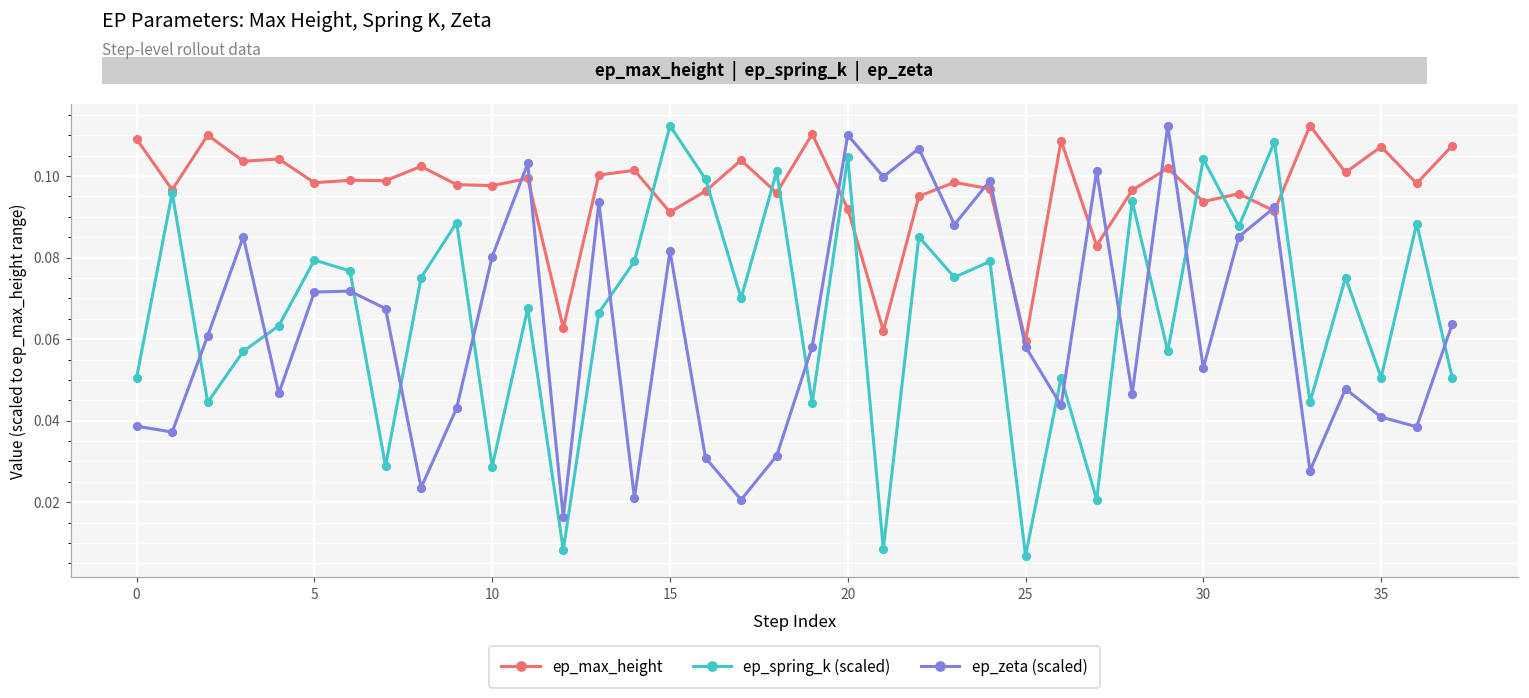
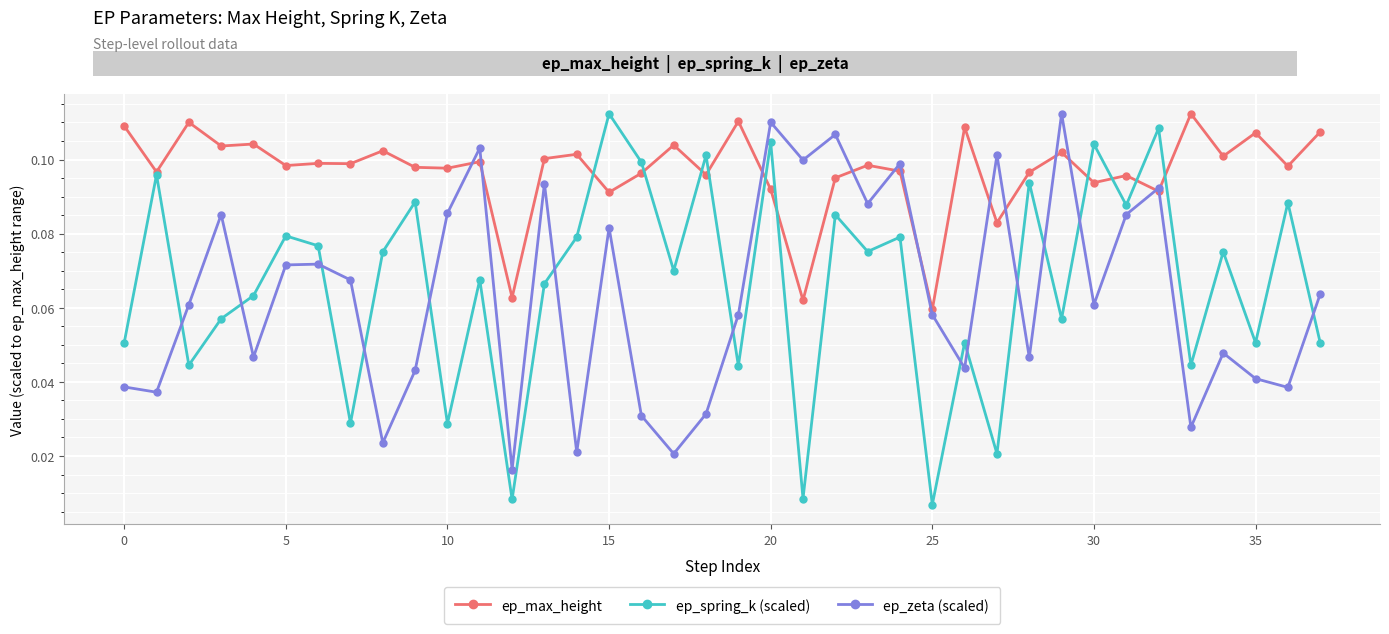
ep_zeta (scaled), 10: 0.080 -> 0.086
ep_zeta (scaled), 30: 0.053 -> 0.061
